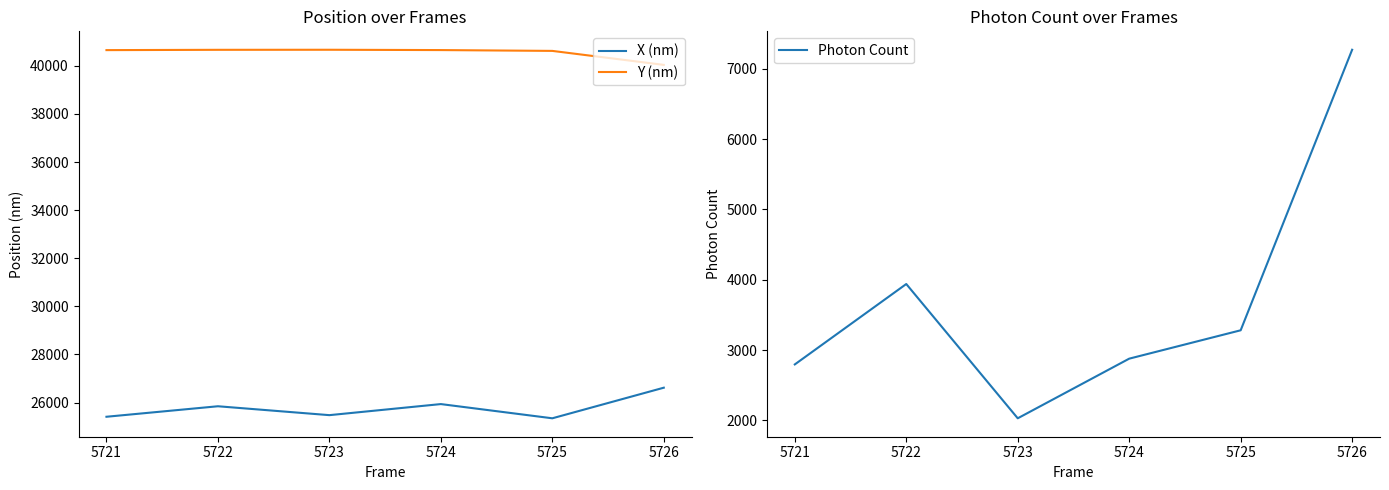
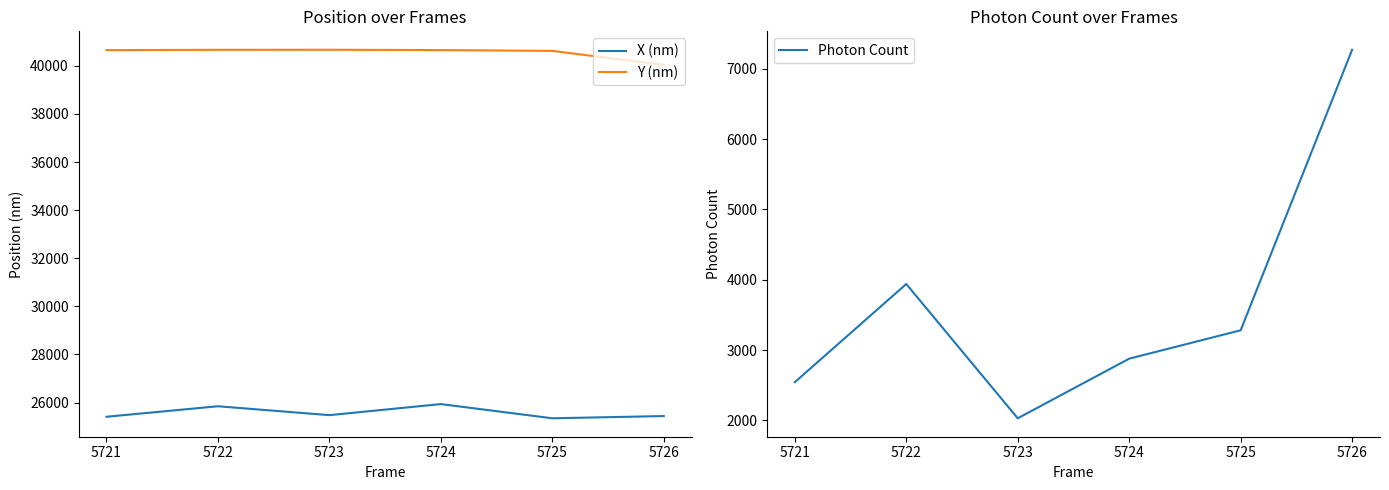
Position over Frames, X (nm), 5726: 26600 -> 25400
Photon Count over Frames, 5721: 2800 -> 2500
